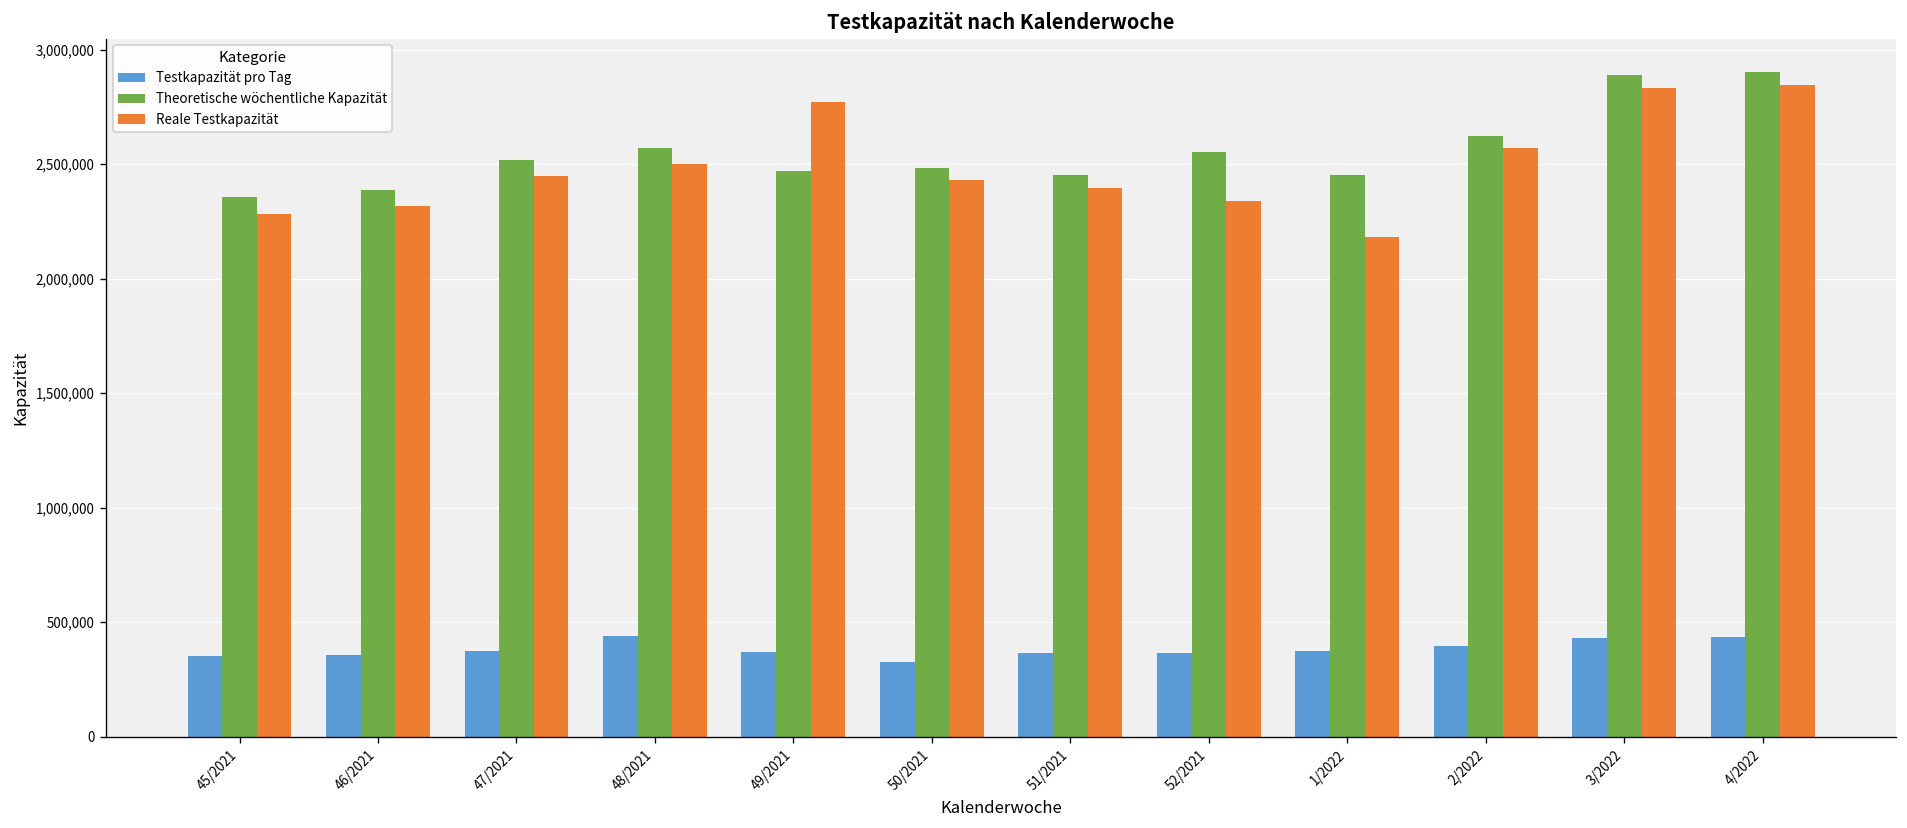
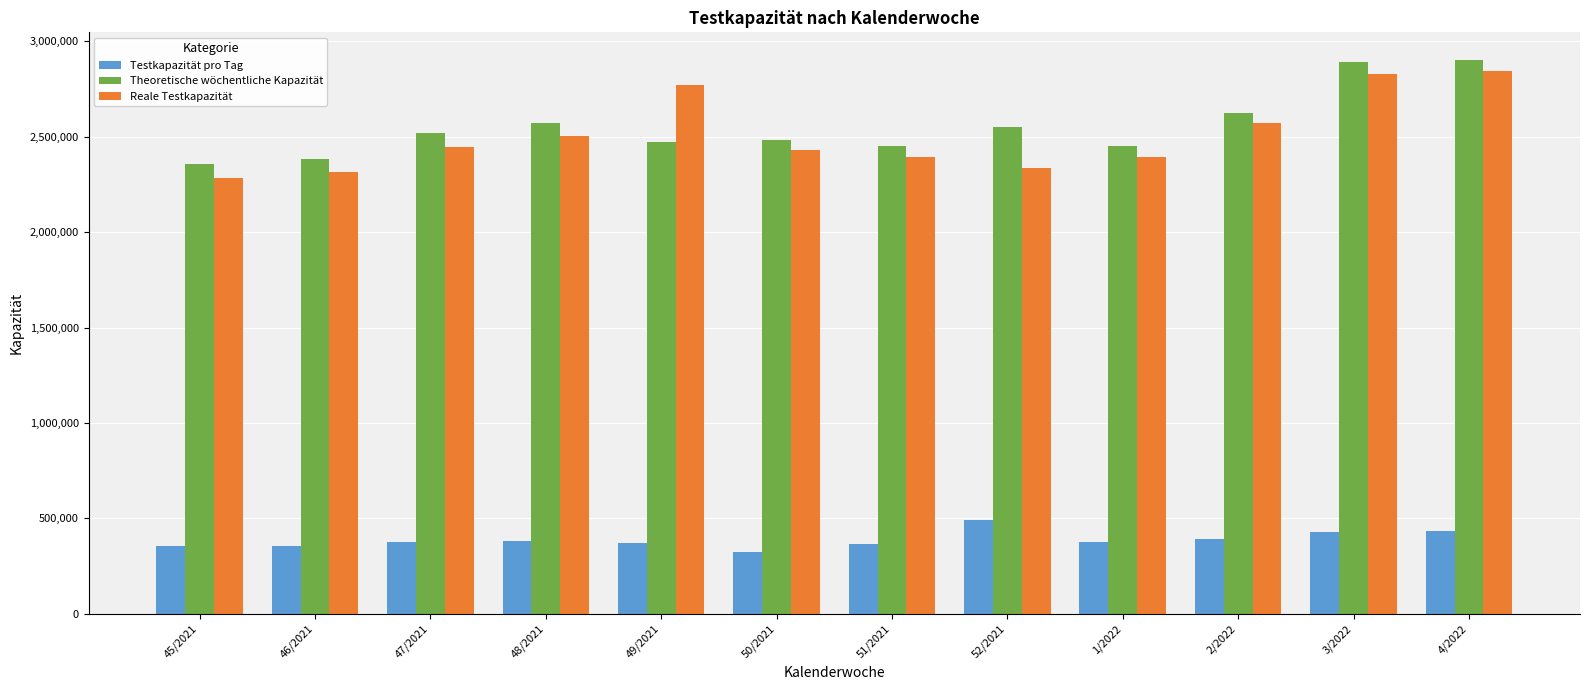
Testkapazität pro Tag, 48/2021: 440,000 -> 380,000
Testkapazität pro Tag, 52/2021: 360,000 -> 490,000
Reale Testkapazität, 1/2022: 2,180,000 -> 2,400,000
